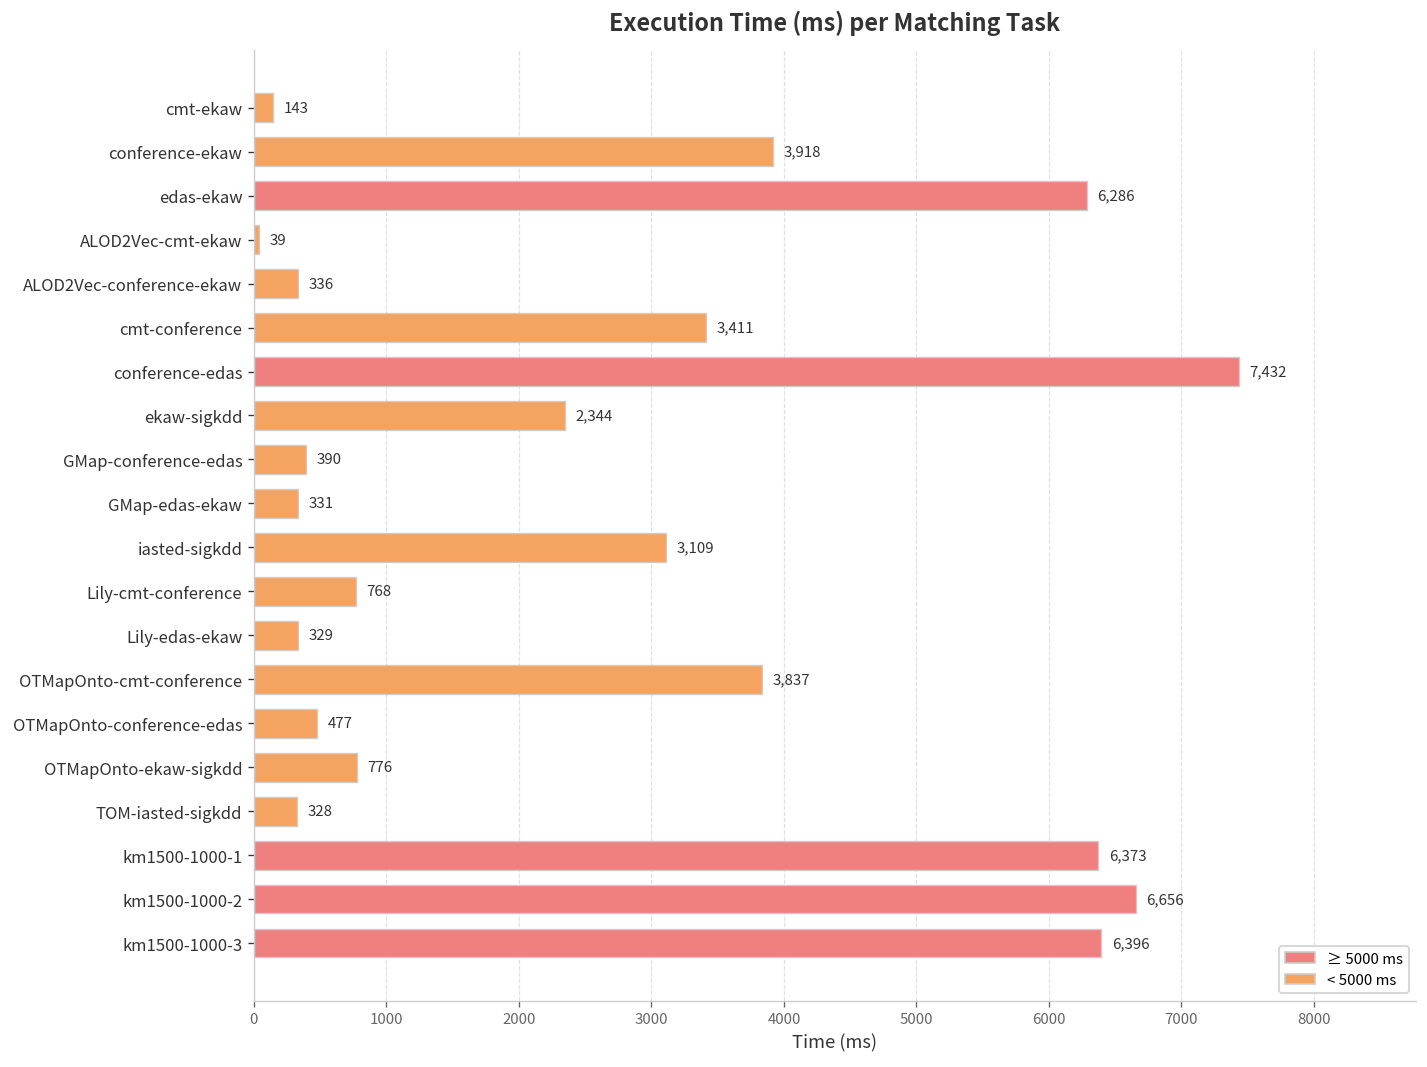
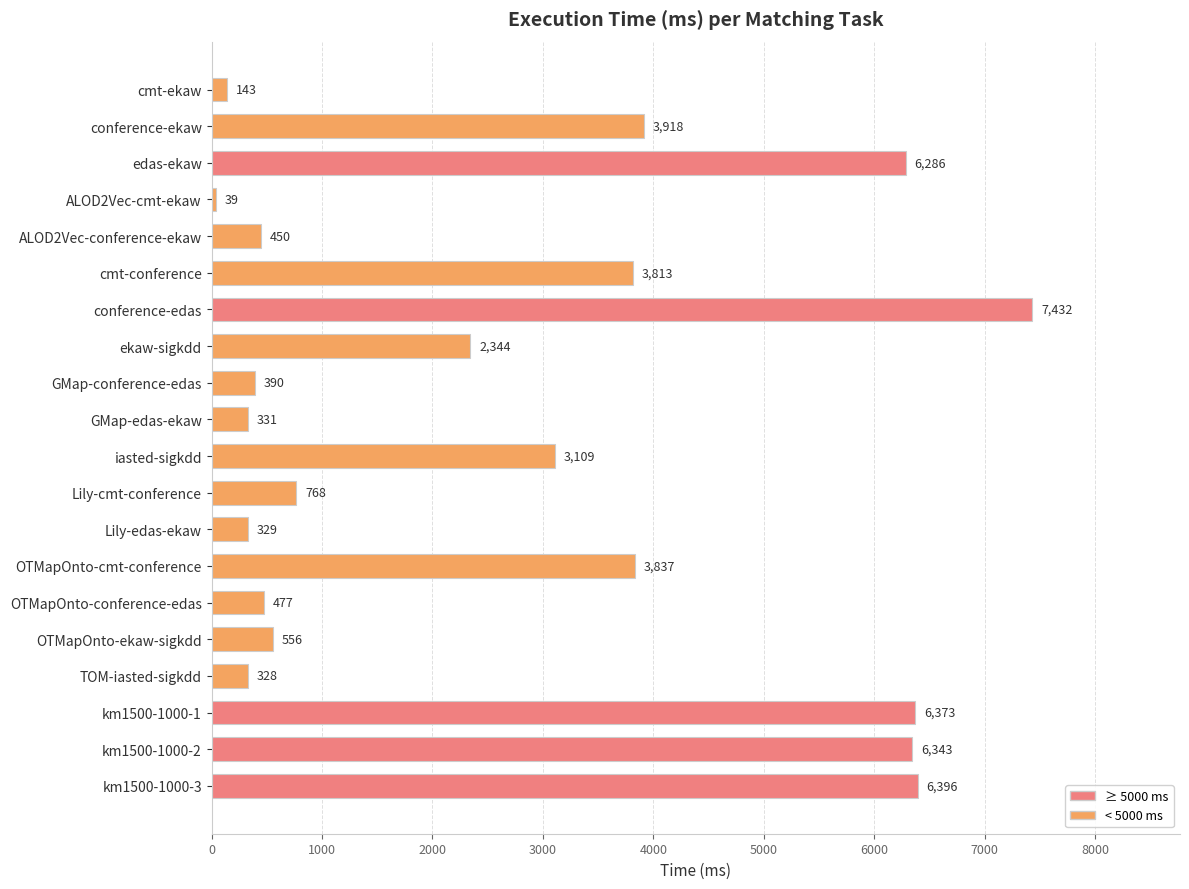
ALOD2Vec-conference-ekaw: 336 -> 450
cmt-conference: 3,411 -> 3,813
OTMapOnto-ekaw-sigkdd: 776 -> 556
km1500-1000-2: 6,656 -> 6,343
